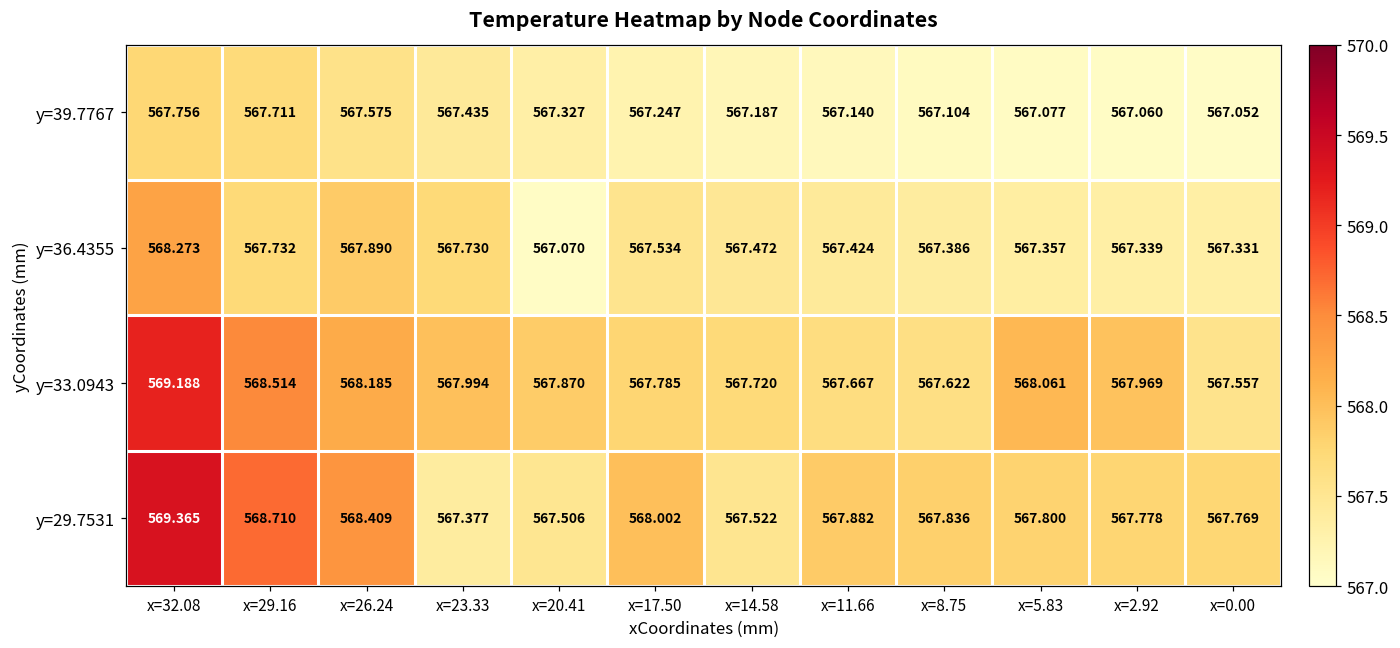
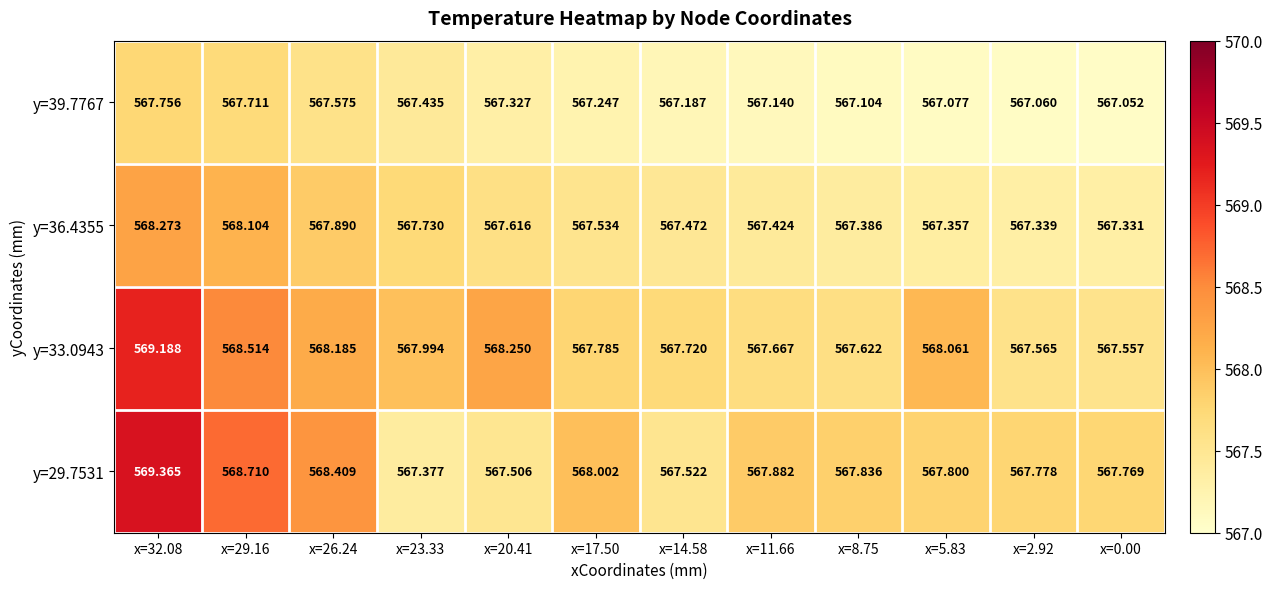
y=36.4355, x=29.16: 567.732 -> 568.104
y=36.4355, x=20.41: 567.070 -> 567.616
y=33.0943, x=20.41: 567.870 -> 568.250
y=33.0943, x=2.92: 567.969 -> 567.565
